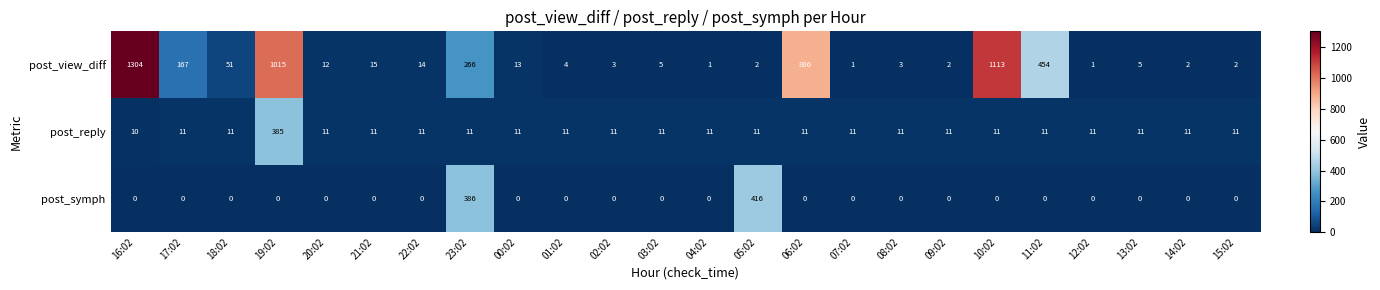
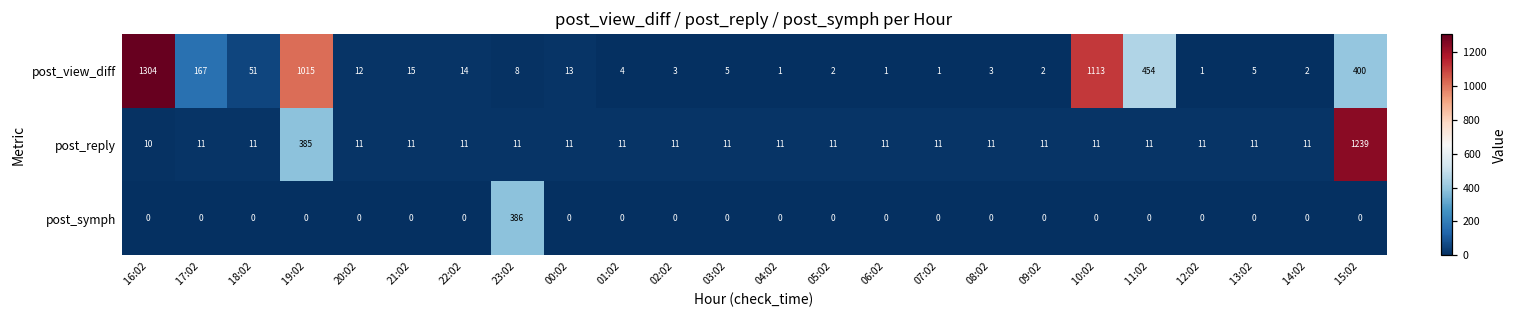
post_view_diff, 23:02: 266 -> 8
post_view_diff, 06:02: 886 -> 1
post_view_diff, 15:02: 2 -> 400
post_reply, 15:02: 11 -> 1239
post_symph, 05:02: 416 -> 0
